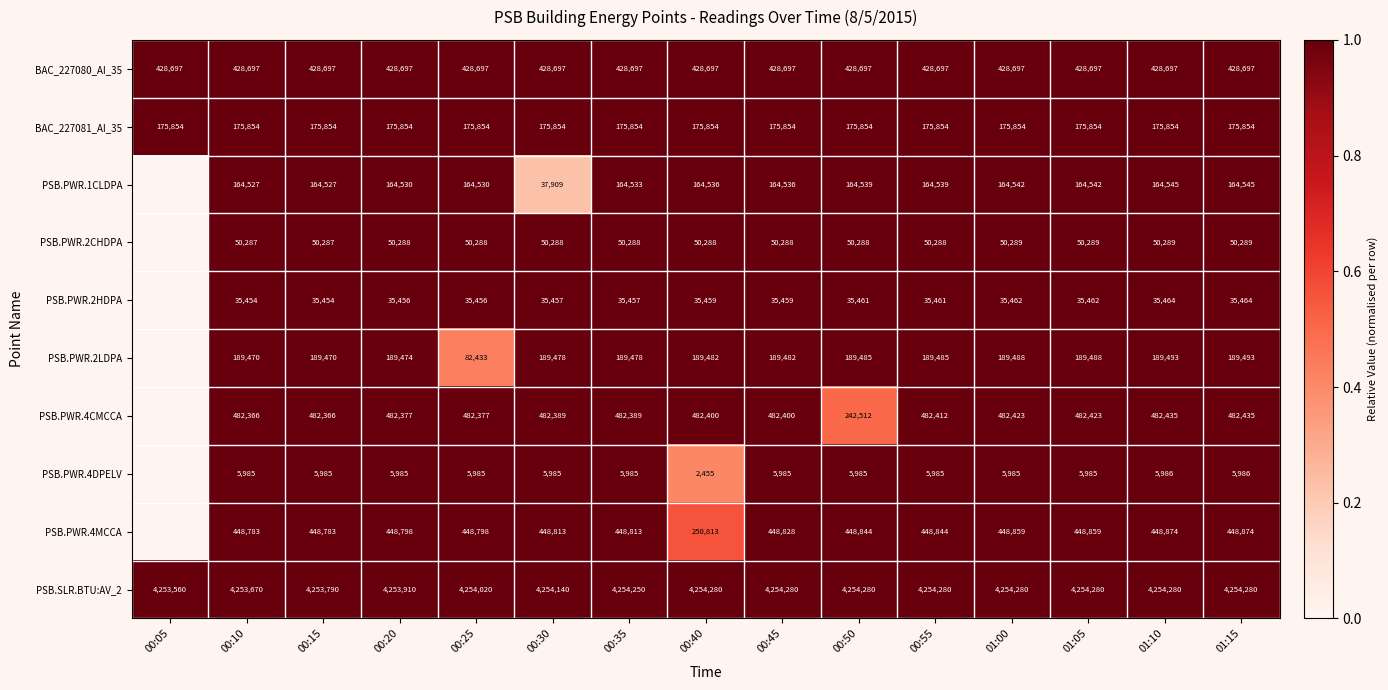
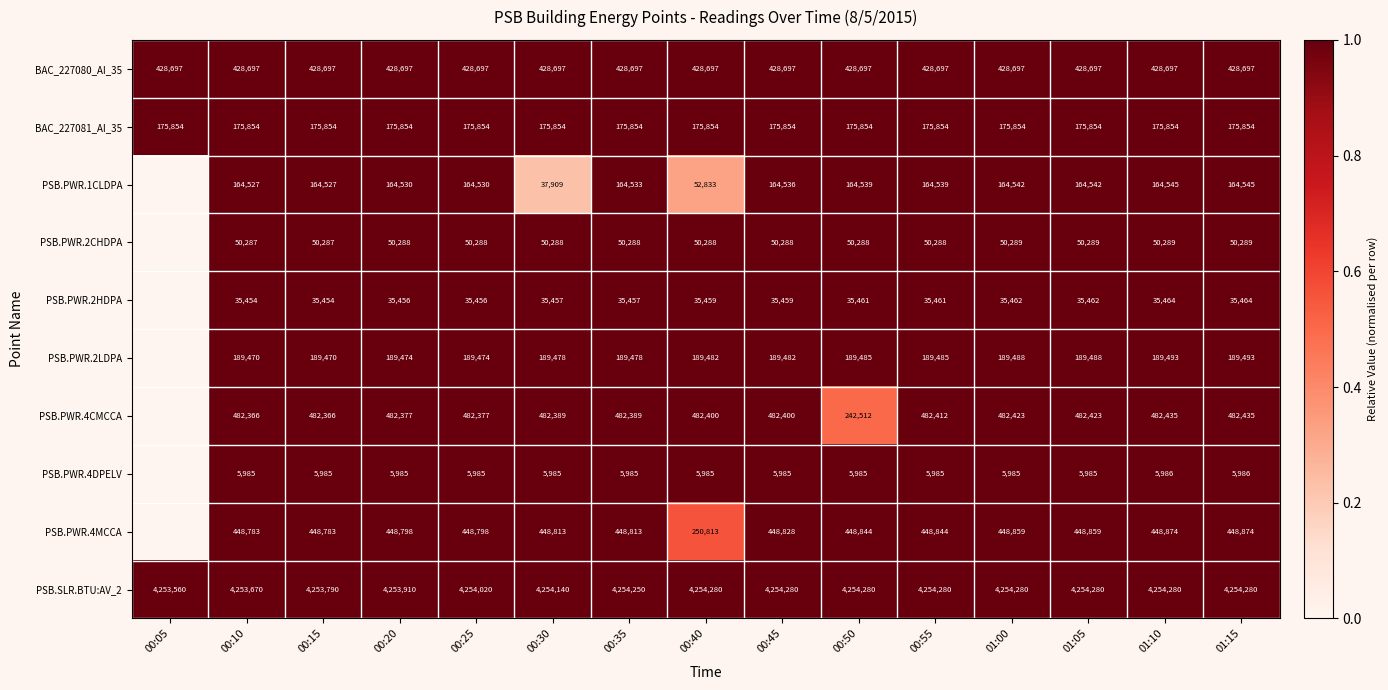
PSB.PWR.1CLDPA, 00:40: 164,536 -> 52,833
PSB.PWR.2LDPA, 00:25: 82,433 -> 189,474
PSB.PWR.4DPELV, 00:40: 2,455 -> 5,985
